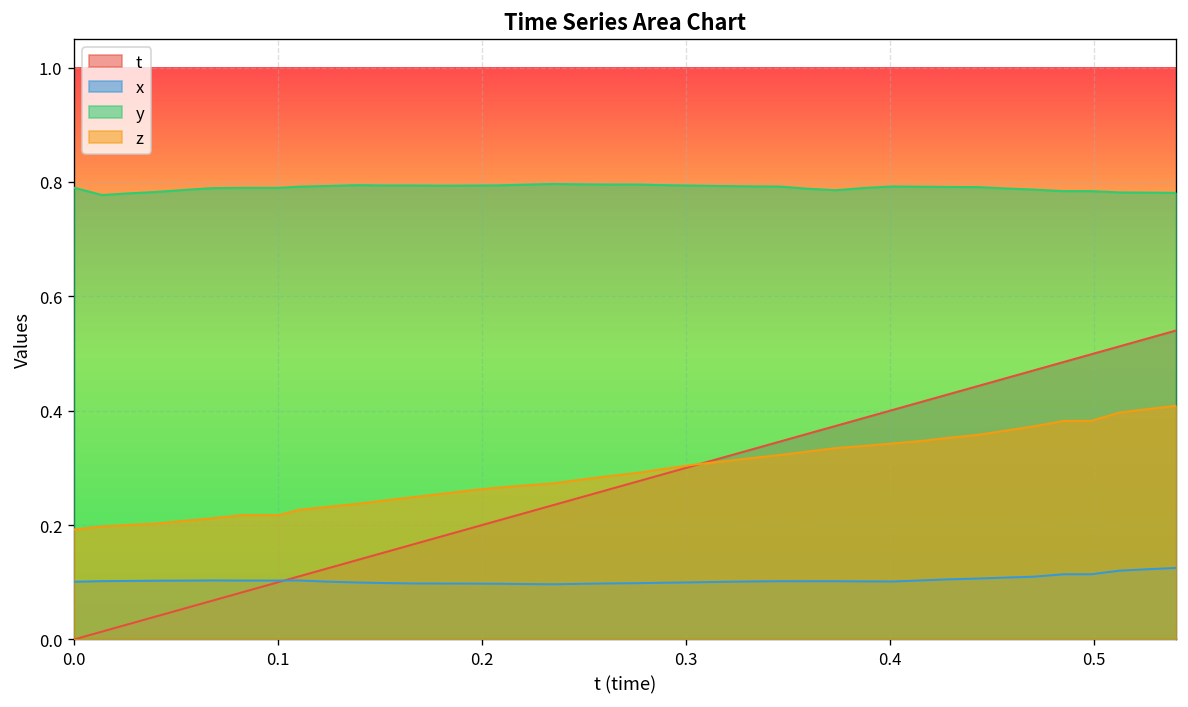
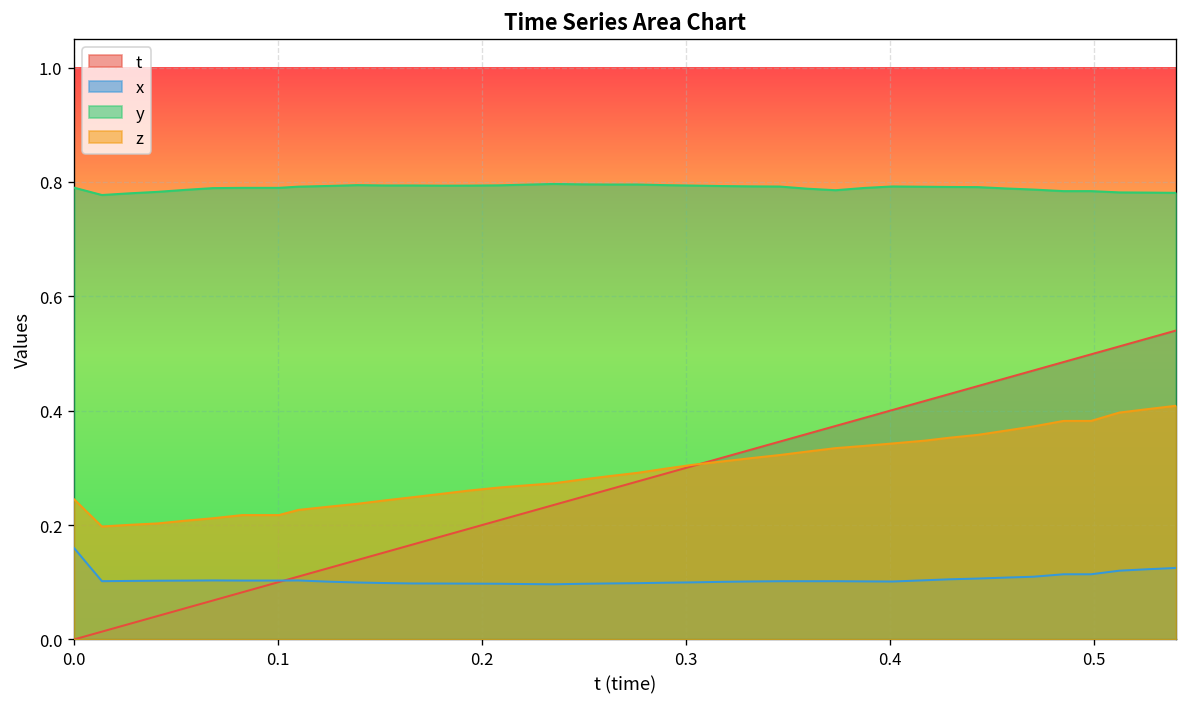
x, 0.0: 0.10 -> 0.16
z, 0.0: 0.19 -> 0.25
